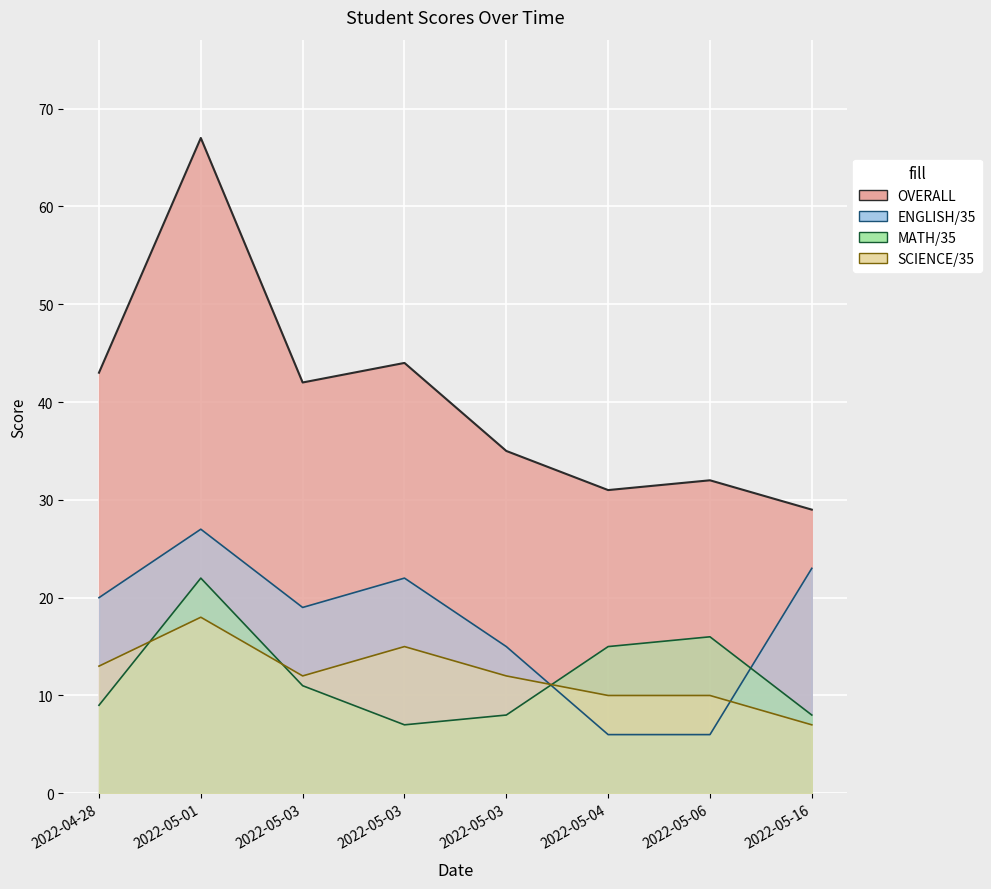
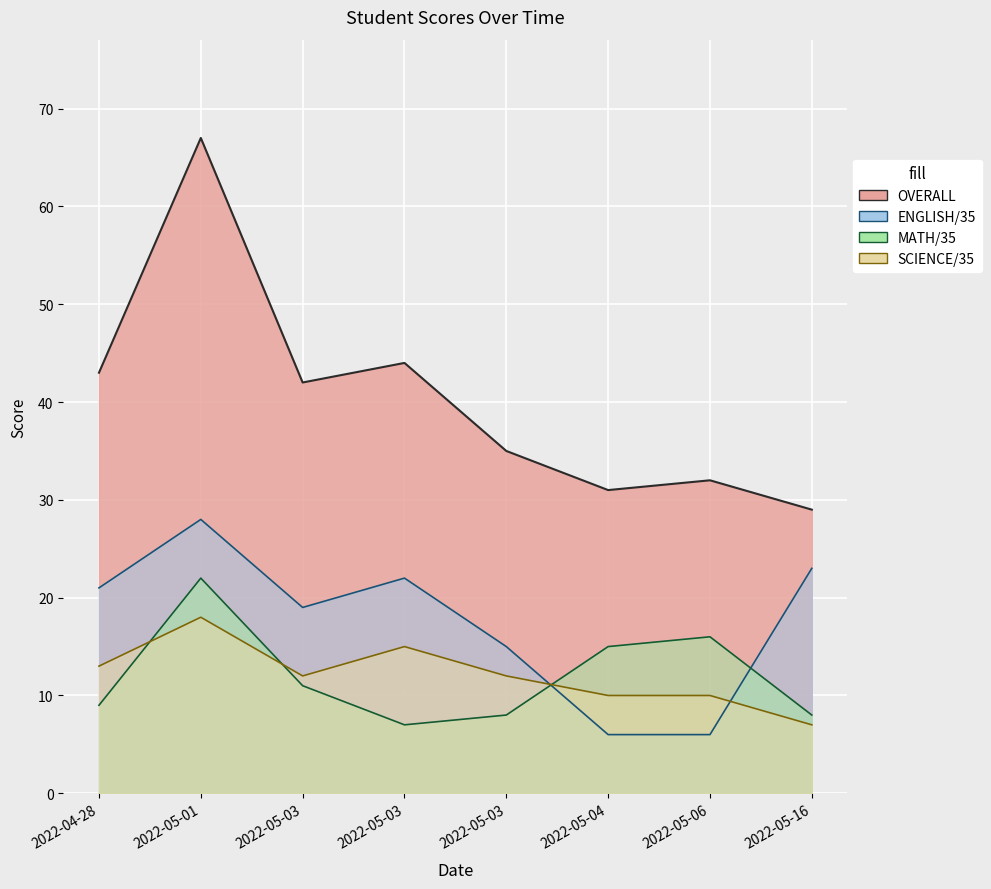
ENGLISH/35, 2022-04-28: 20 -> 21
ENGLISH/35, 2022-05-01: 27 -> 28
